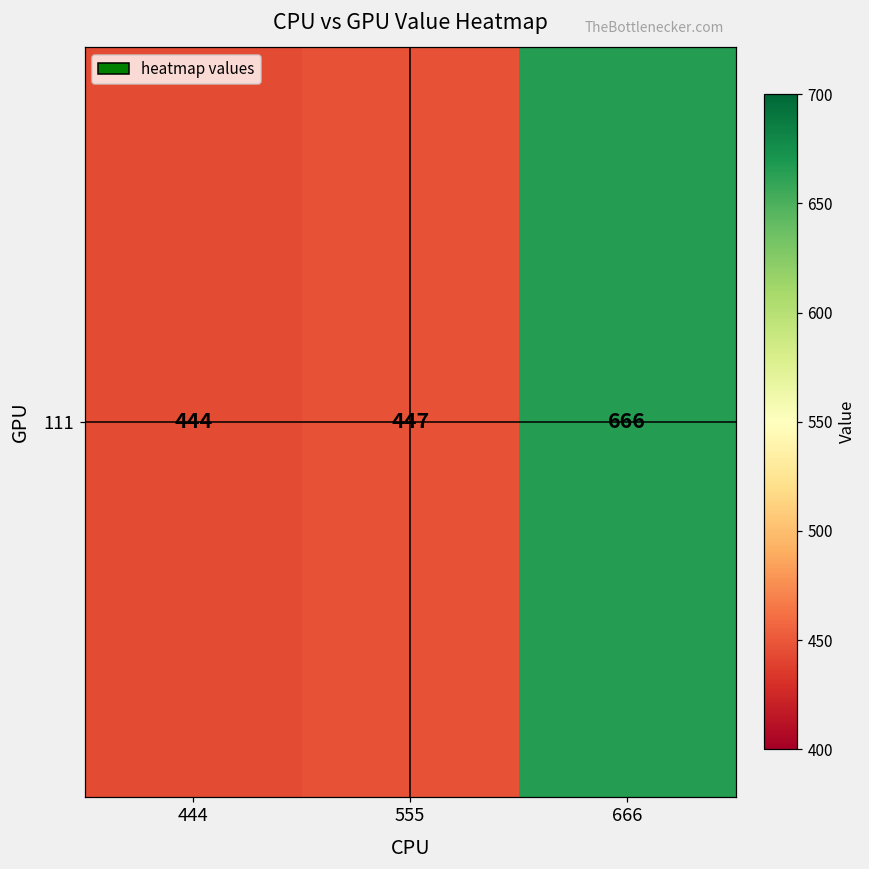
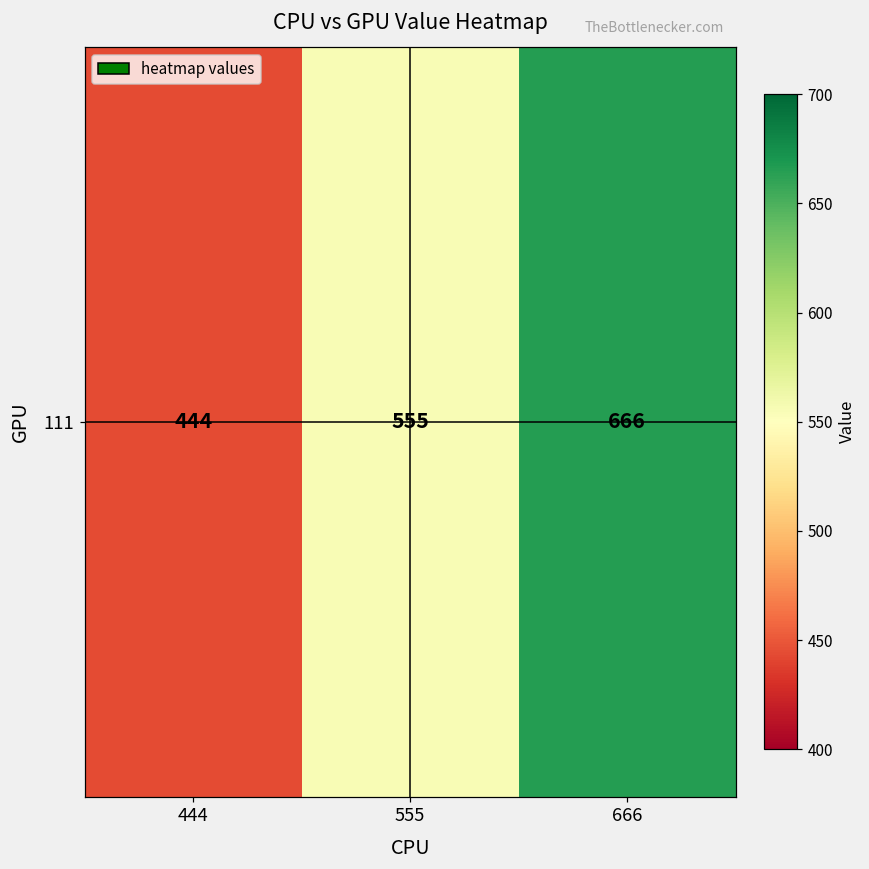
111, 555: 447 -> 555
